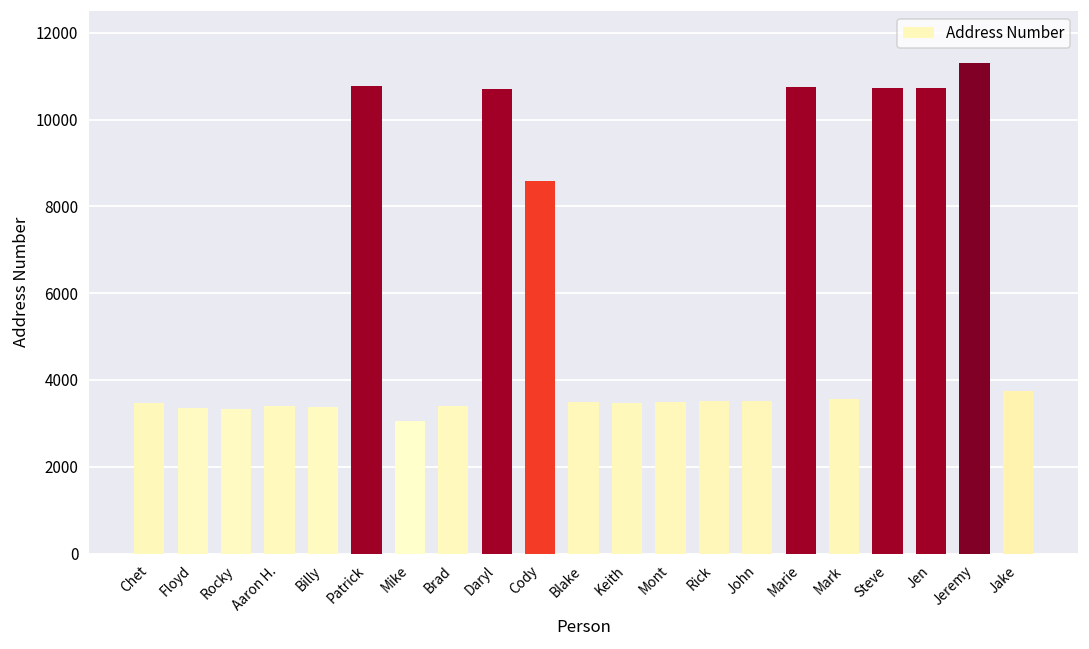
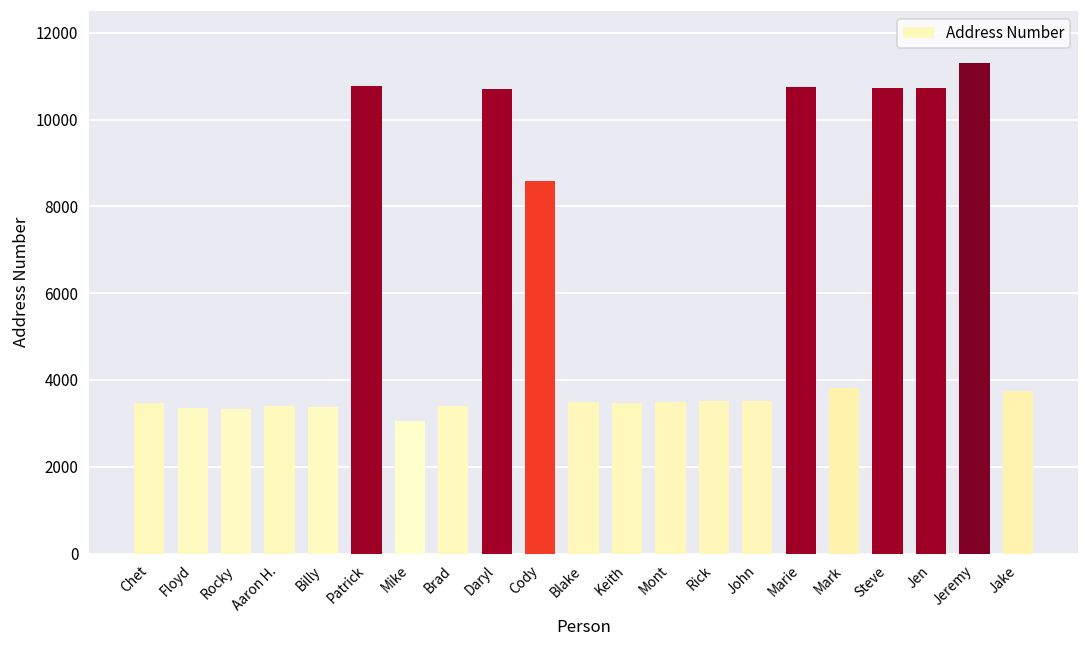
Mark: 3600 -> 3800
